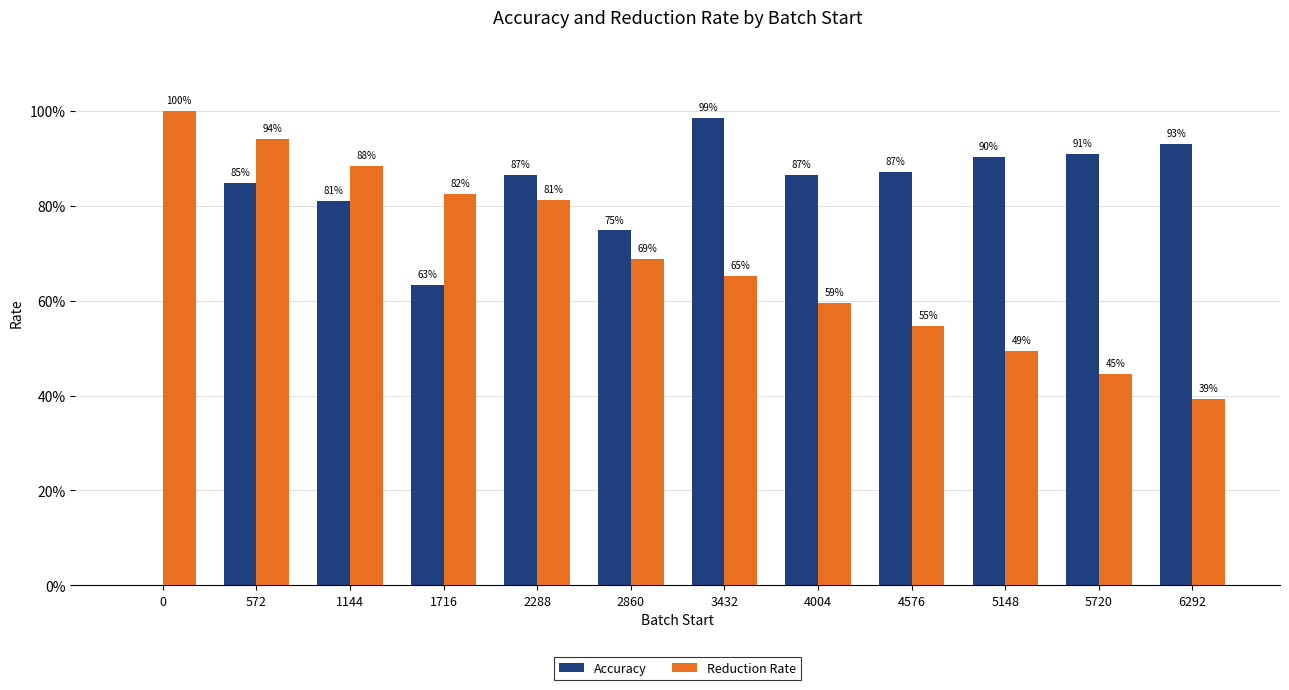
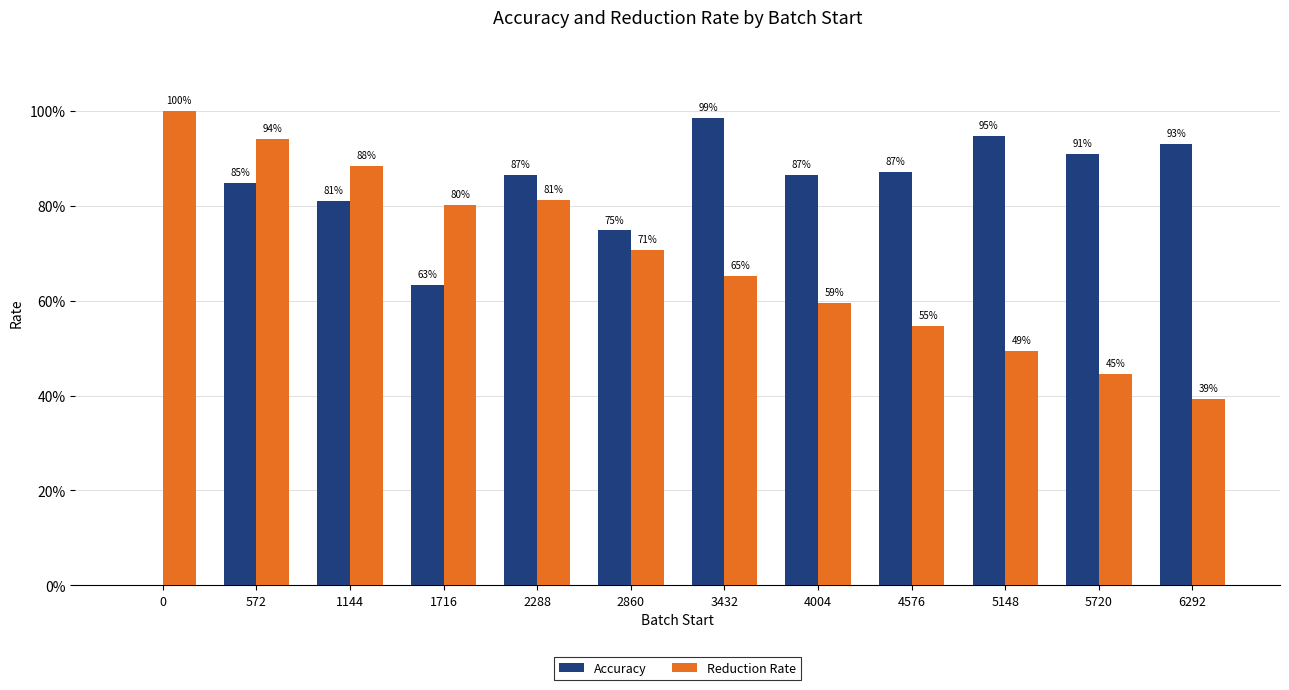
Reduction Rate, 1716: 82% -> 80%
Reduction Rate, 2860: 69% -> 71%
Accuracy, 5148: 90% -> 95%
